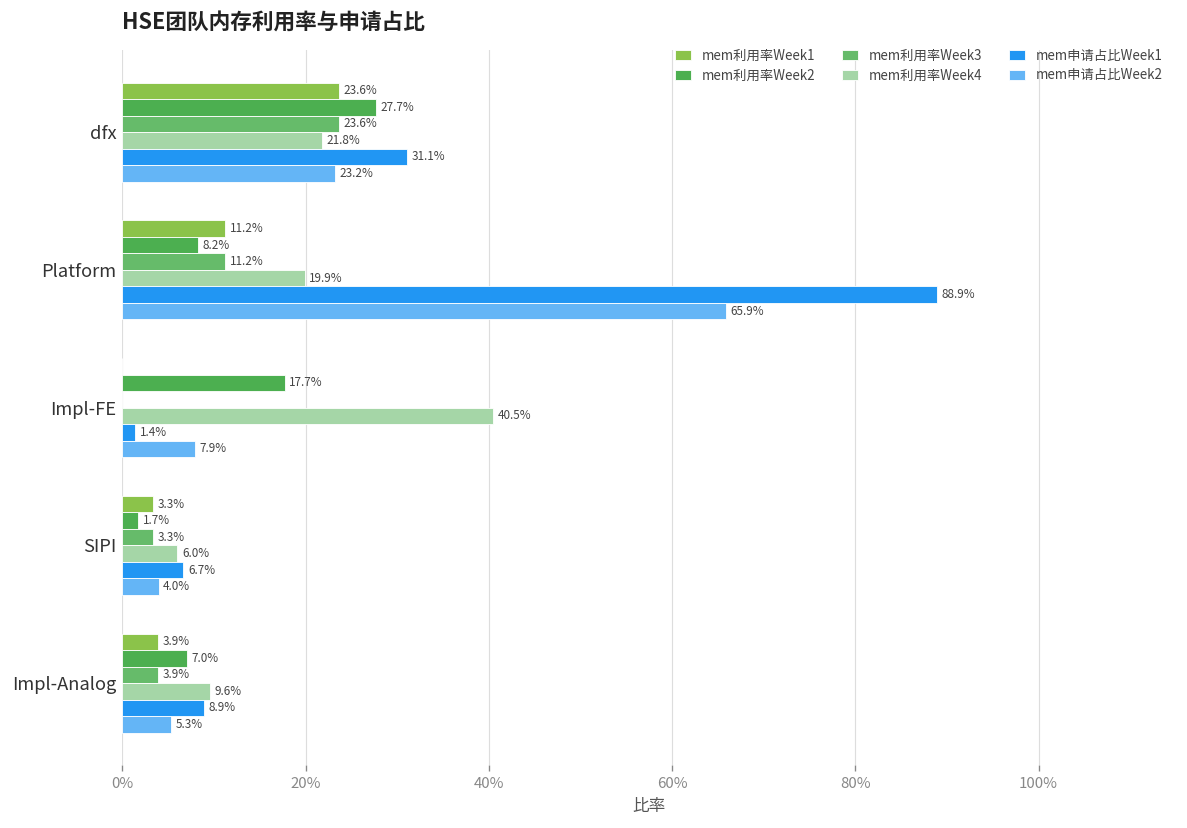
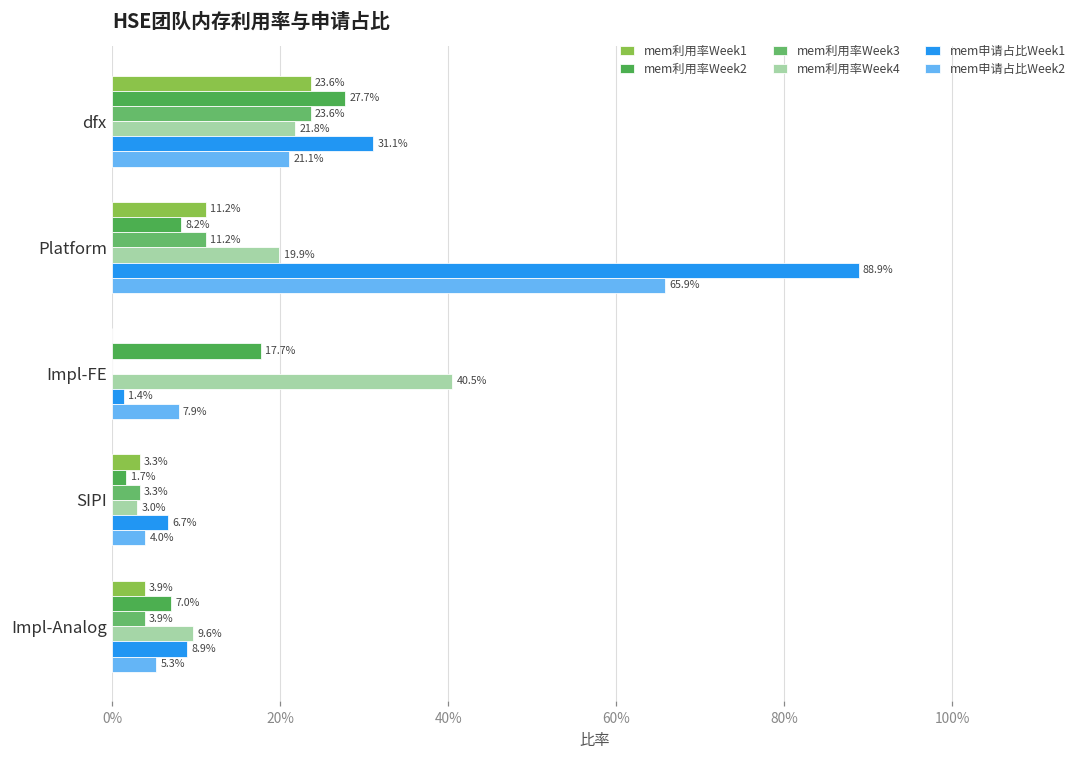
mem申请占比Week2, dfx: 23.2% -> 21.1%
mem利用率Week4, SIPI: 6.0% -> 3.0%
